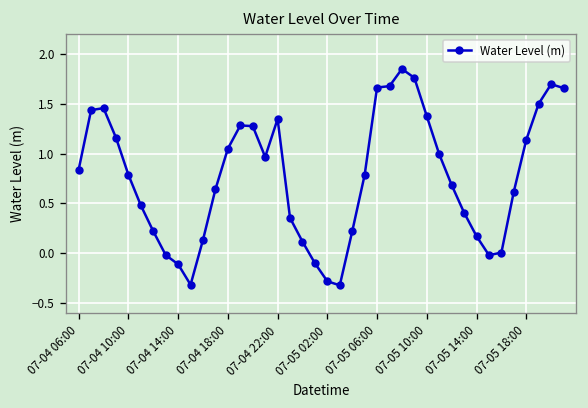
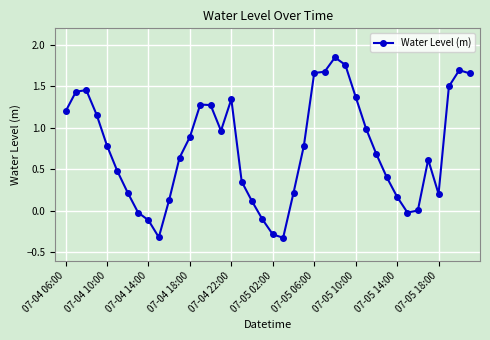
07-04 06:00: 0.8 -> 1.2
07-04 18:00: 1.0 -> 0.9
07-05 18:00: 1.1 -> 0.2
